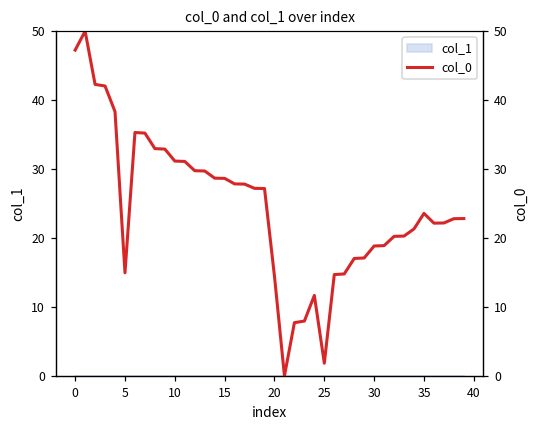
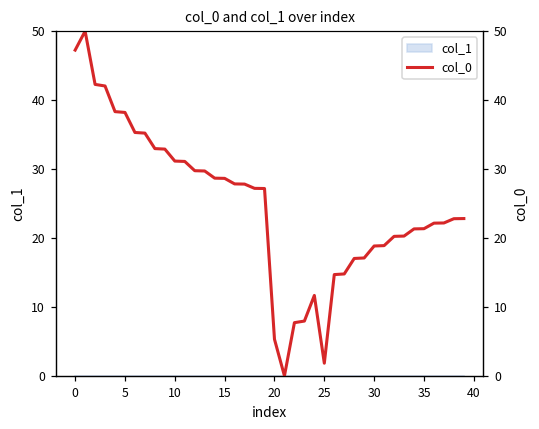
col_0, 5: 15 -> 38
col_0, 20: 14 -> 5
col_0, 35: 24 -> 21
